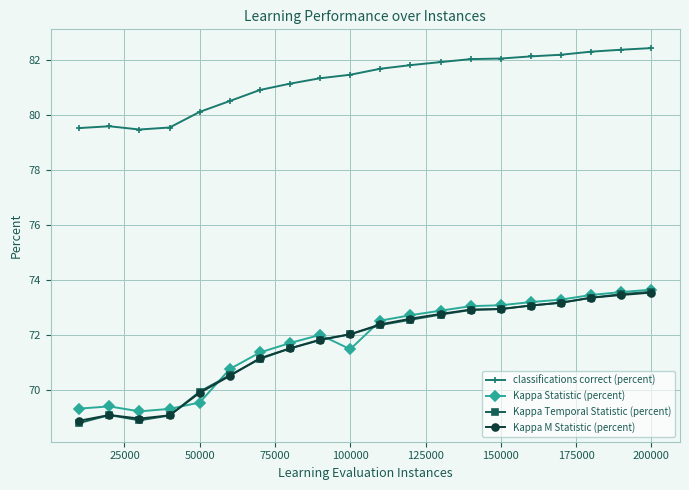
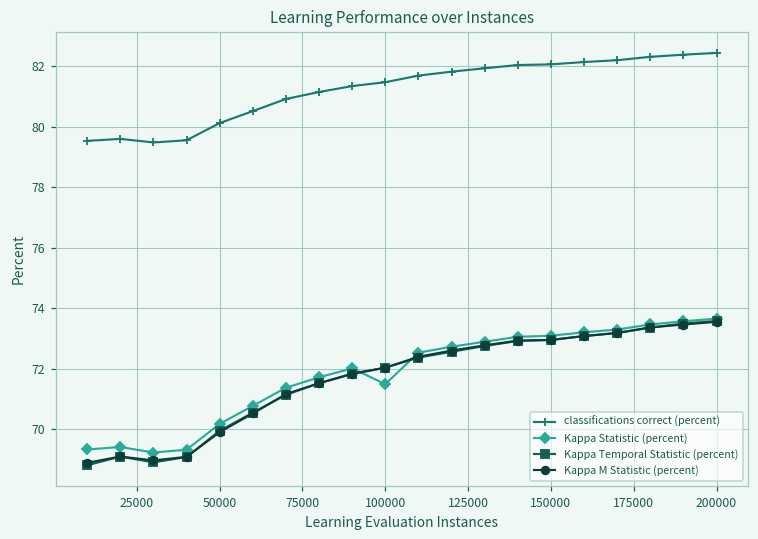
Kappa Statistic (percent), 50000: 69.6 -> 70.2
